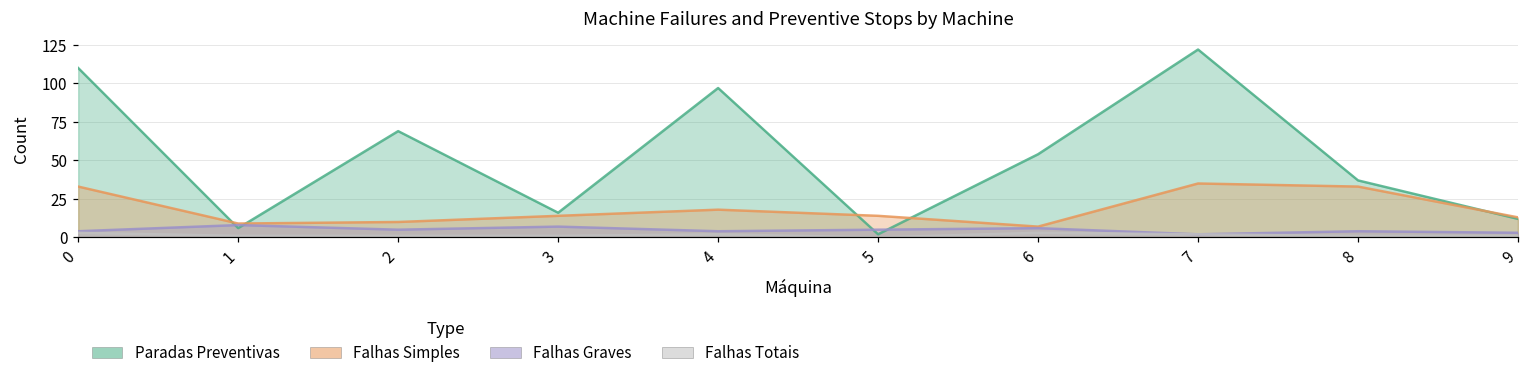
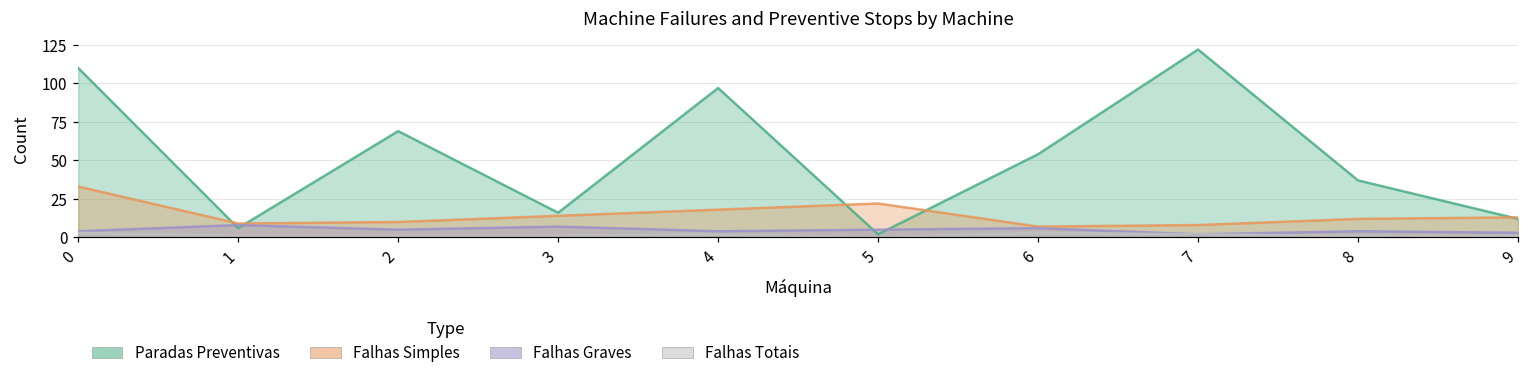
Falhas Simples, 5: 14 -> 22
Falhas Simples, 7: 35 -> 8
Falhas Simples, 8: 33 -> 12
